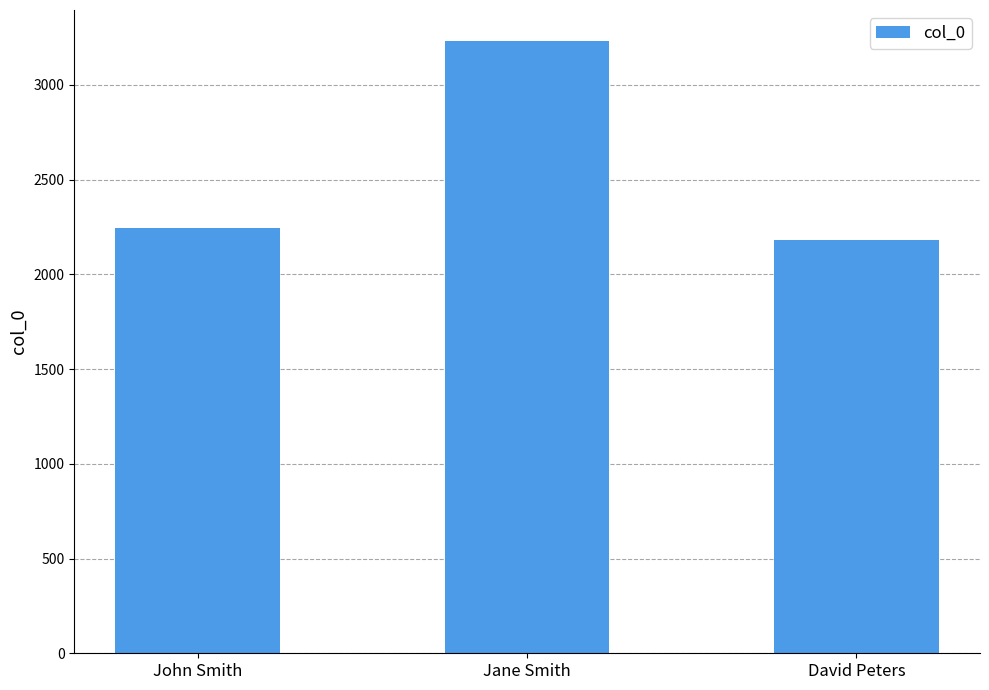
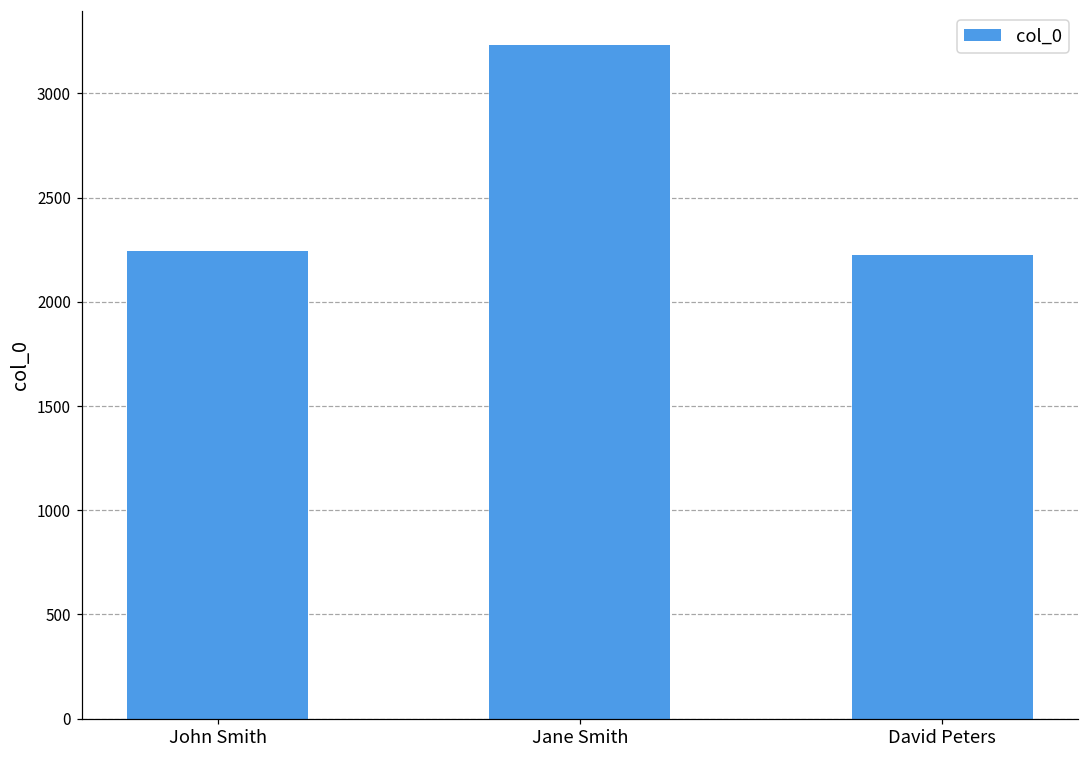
David Peters: 2180 -> 2220
